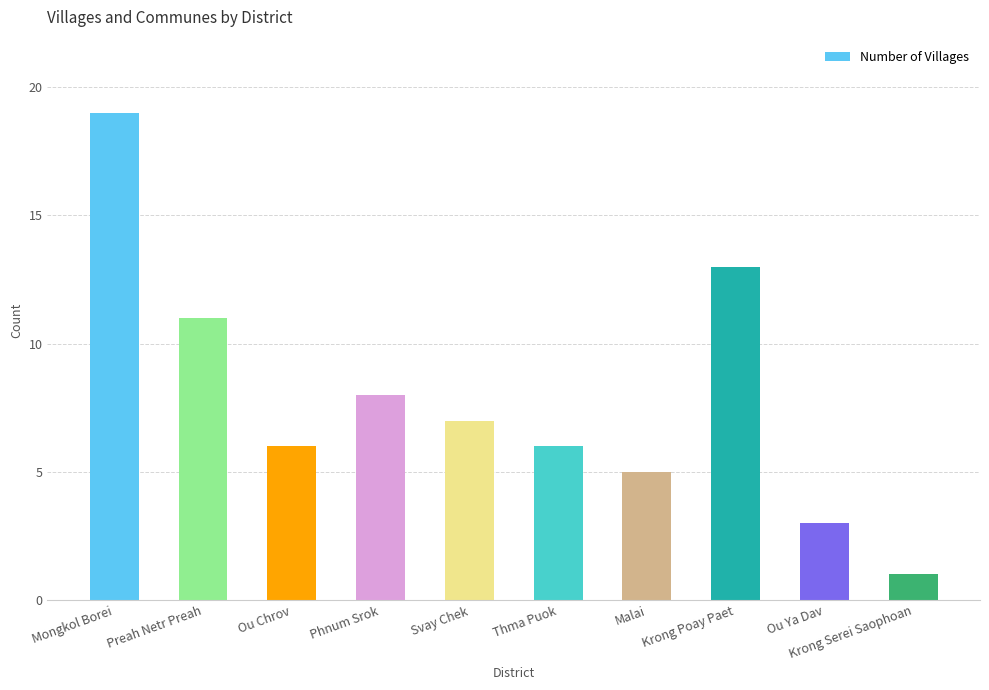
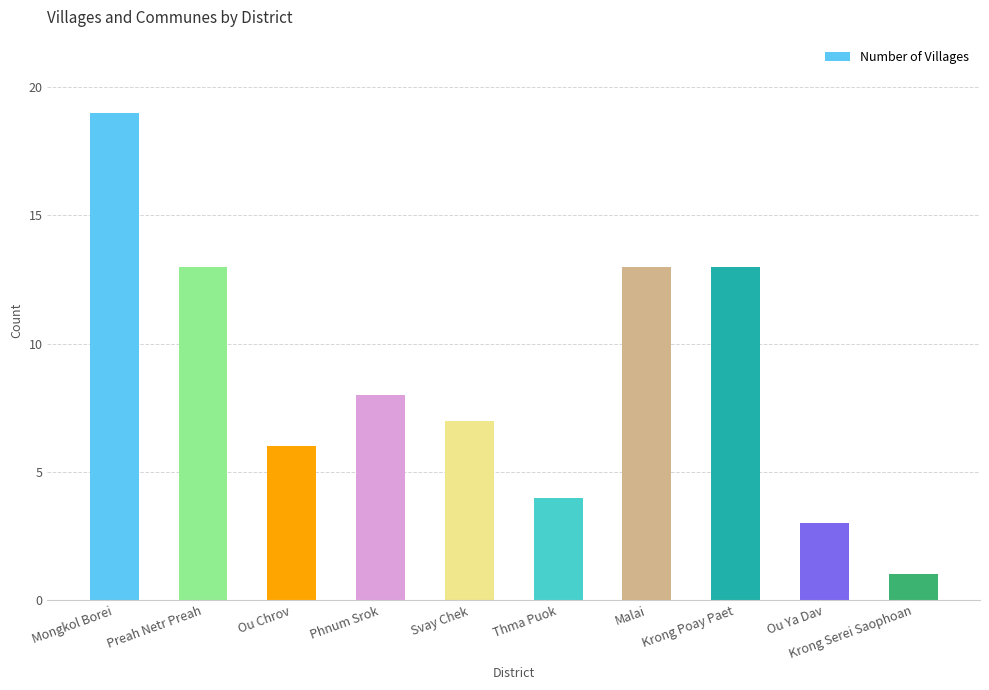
Preah Netr Preah: 11 -> 13
Thma Puok: 6 -> 4
Malai: 5 -> 13
